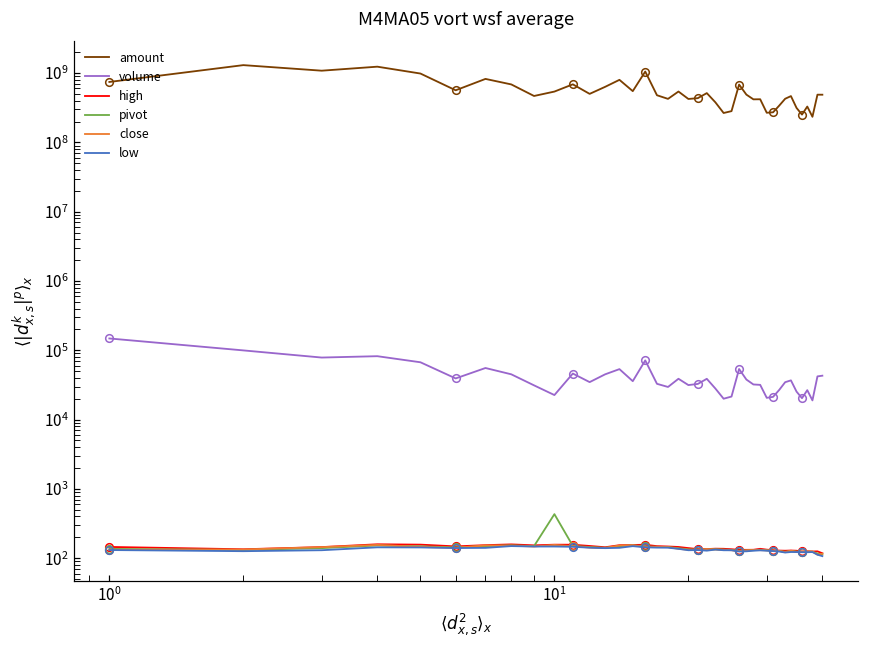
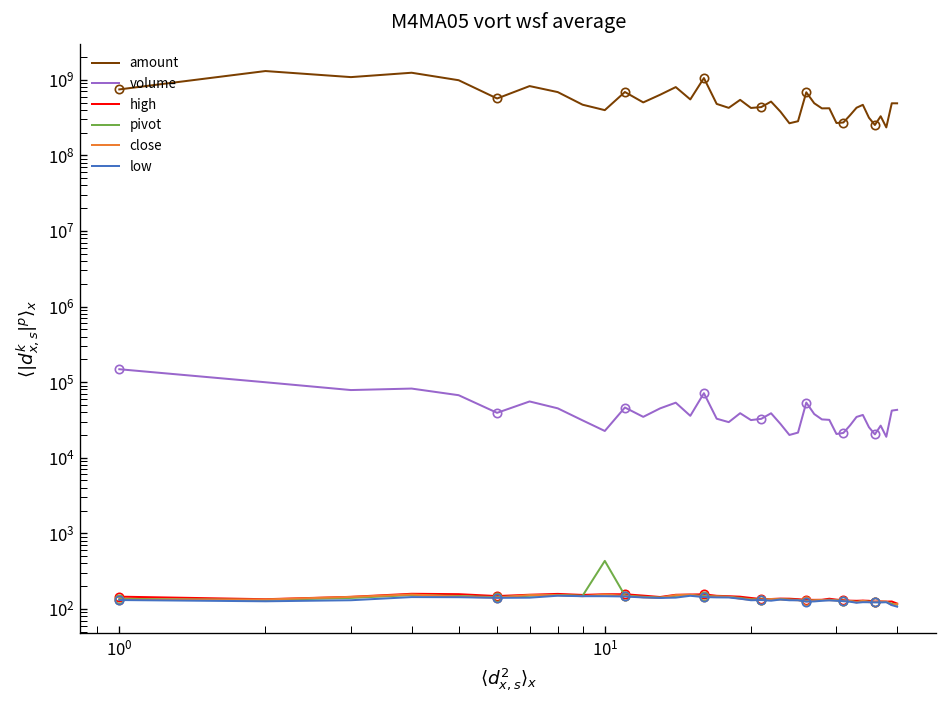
amount, 10^1: 500000000 -> 400000000
